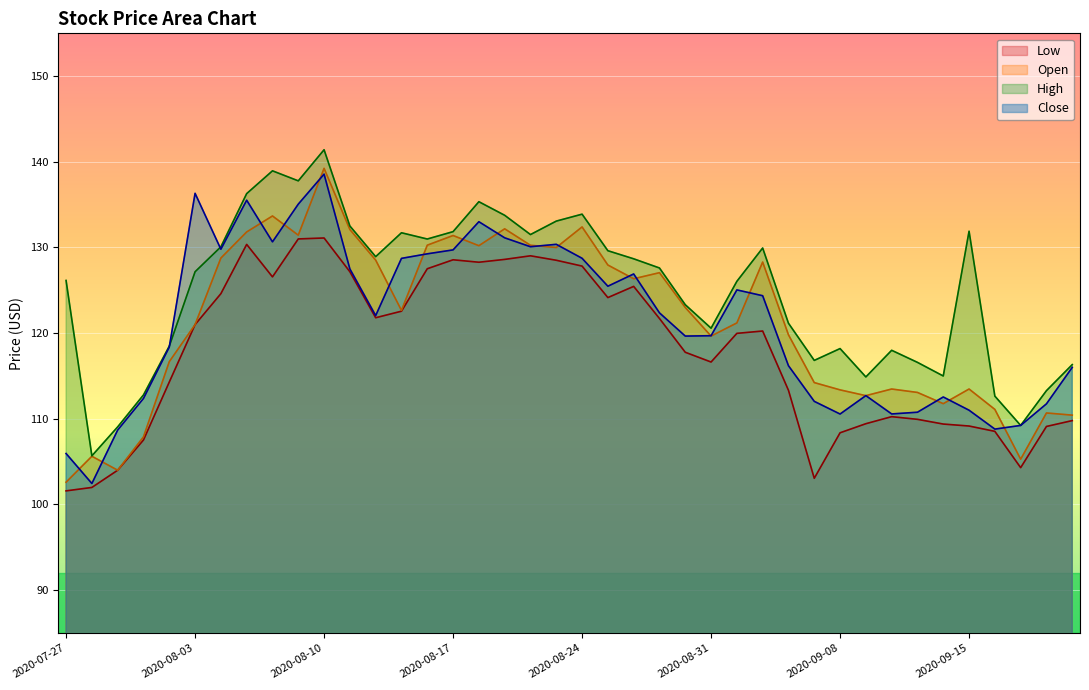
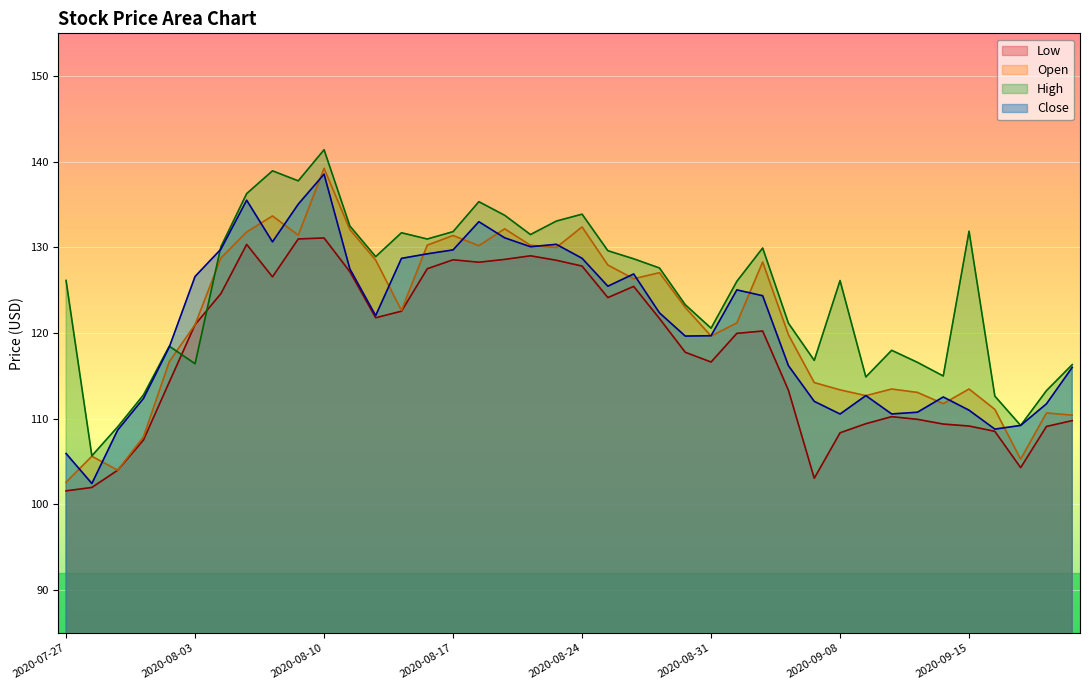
High, 2020-08-03: 127 -> 116
Close, 2020-08-03: 136 -> 127
High, 2020-09-08: 118 -> 126
